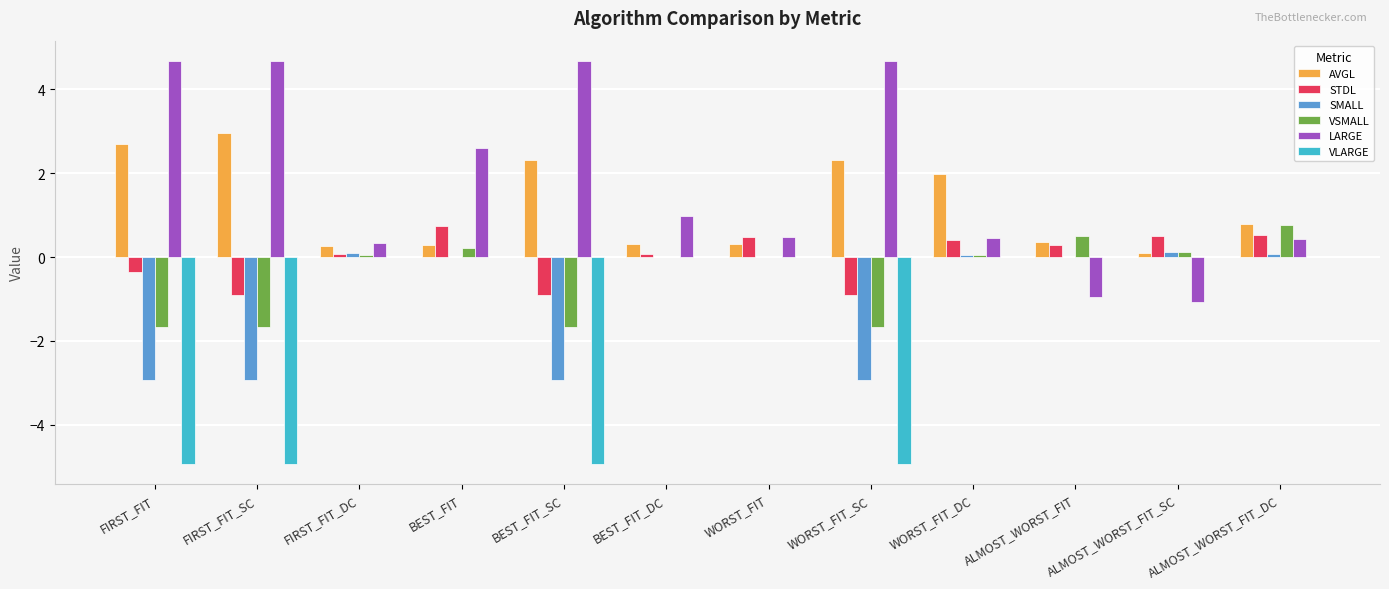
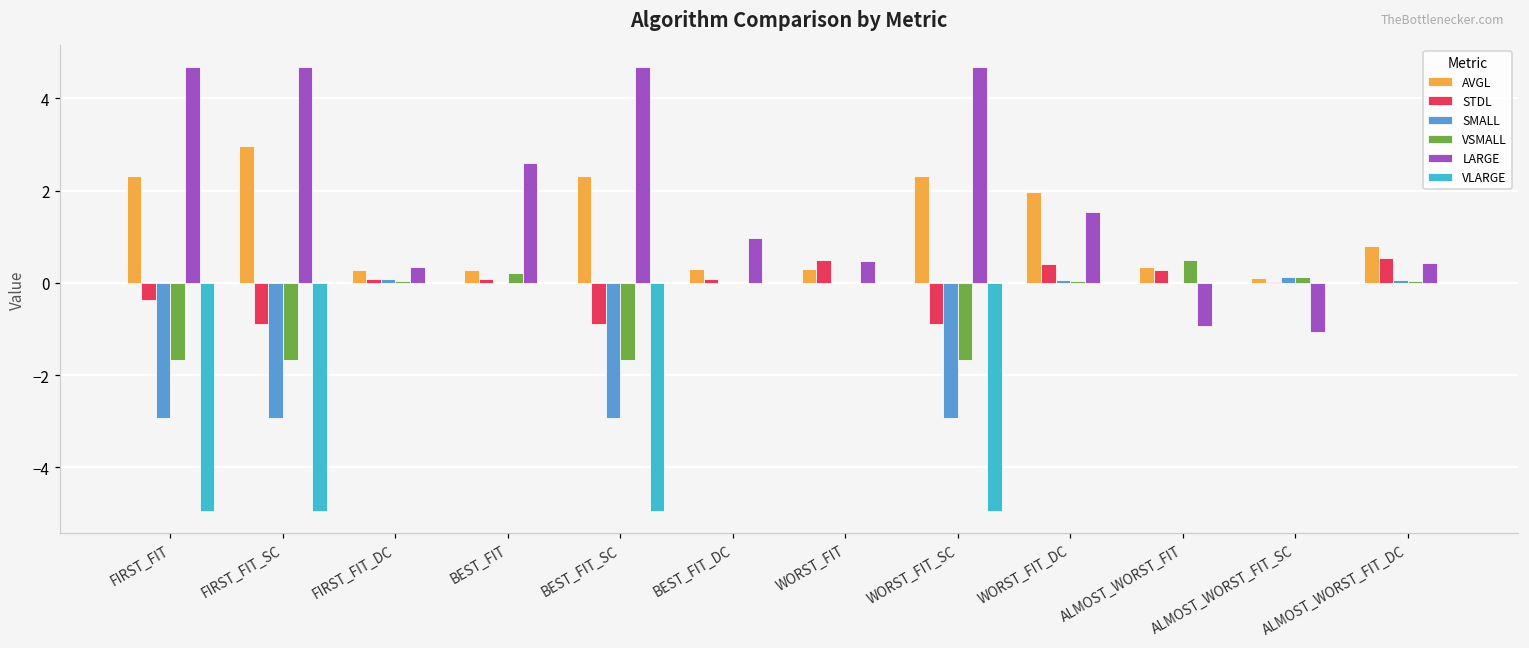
AVGL, FIRST_FIT: 2.7 -> 2.3
STDL, BEST_FIT: 0.7 -> 0.1
LARGE, WORST_FIT_DC: 0.5 -> 1.5
STDL, ALMOST_WORST_FIT_SC: 0.5 -> 0.0
VSMALL, ALMOST_WORST_FIT_DC: 0.8 -> 0.1
